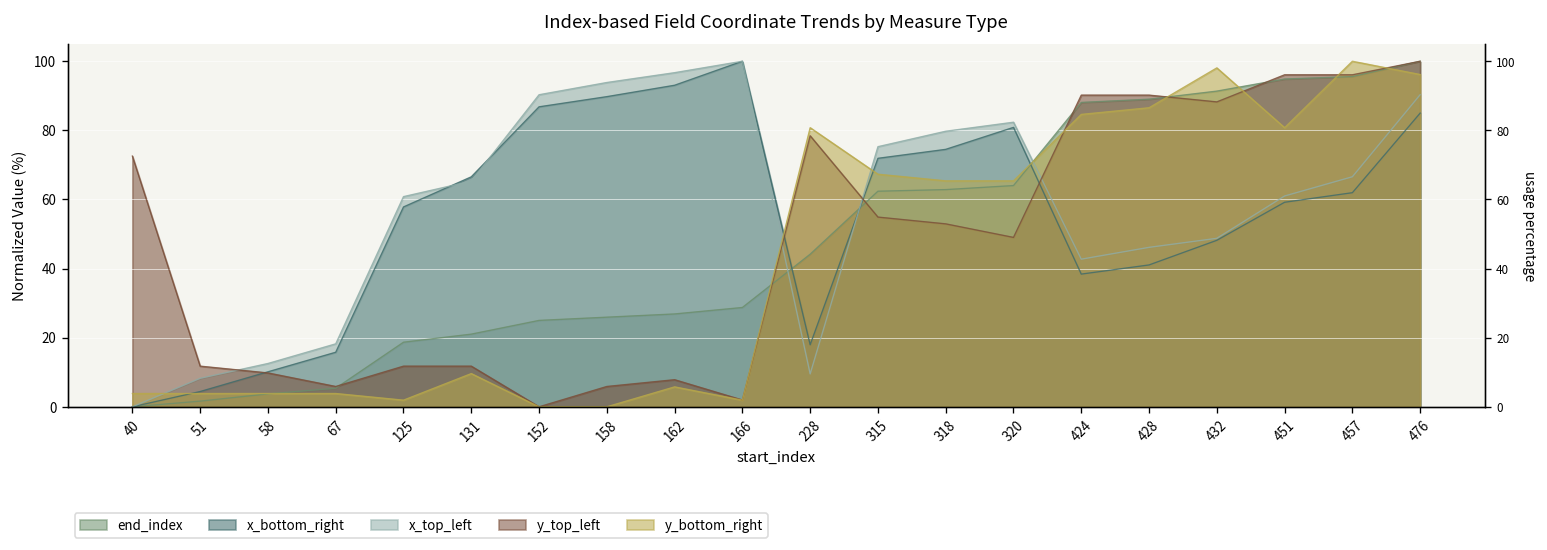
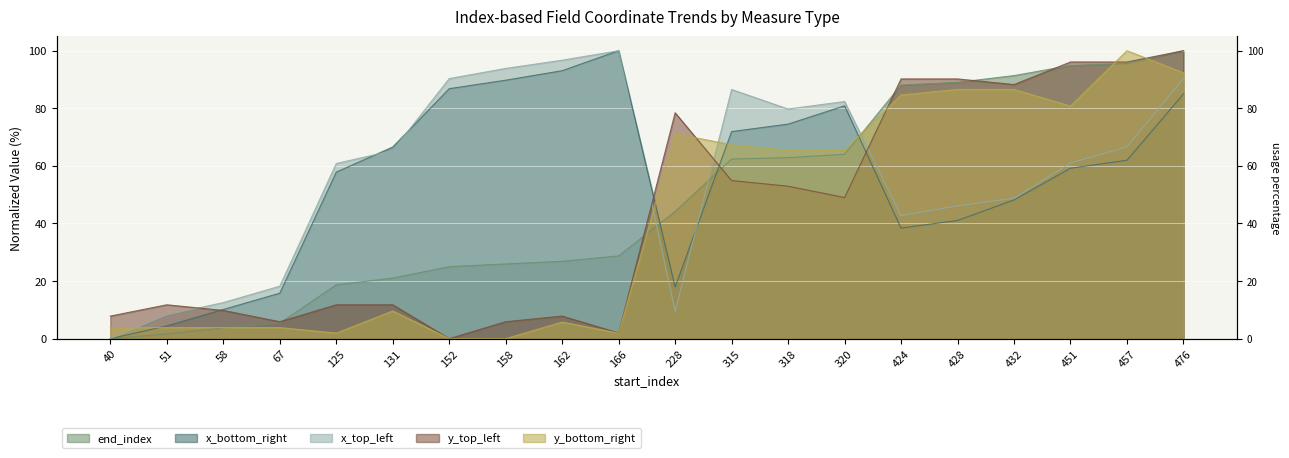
y_top_left, 40: 73 -> 8
y_bottom_right, 228: 81 -> 71
x_top_left, 315: 75 -> 87
y_bottom_right, 432: 98 -> 87
y_bottom_right, 476: 96 -> 92
